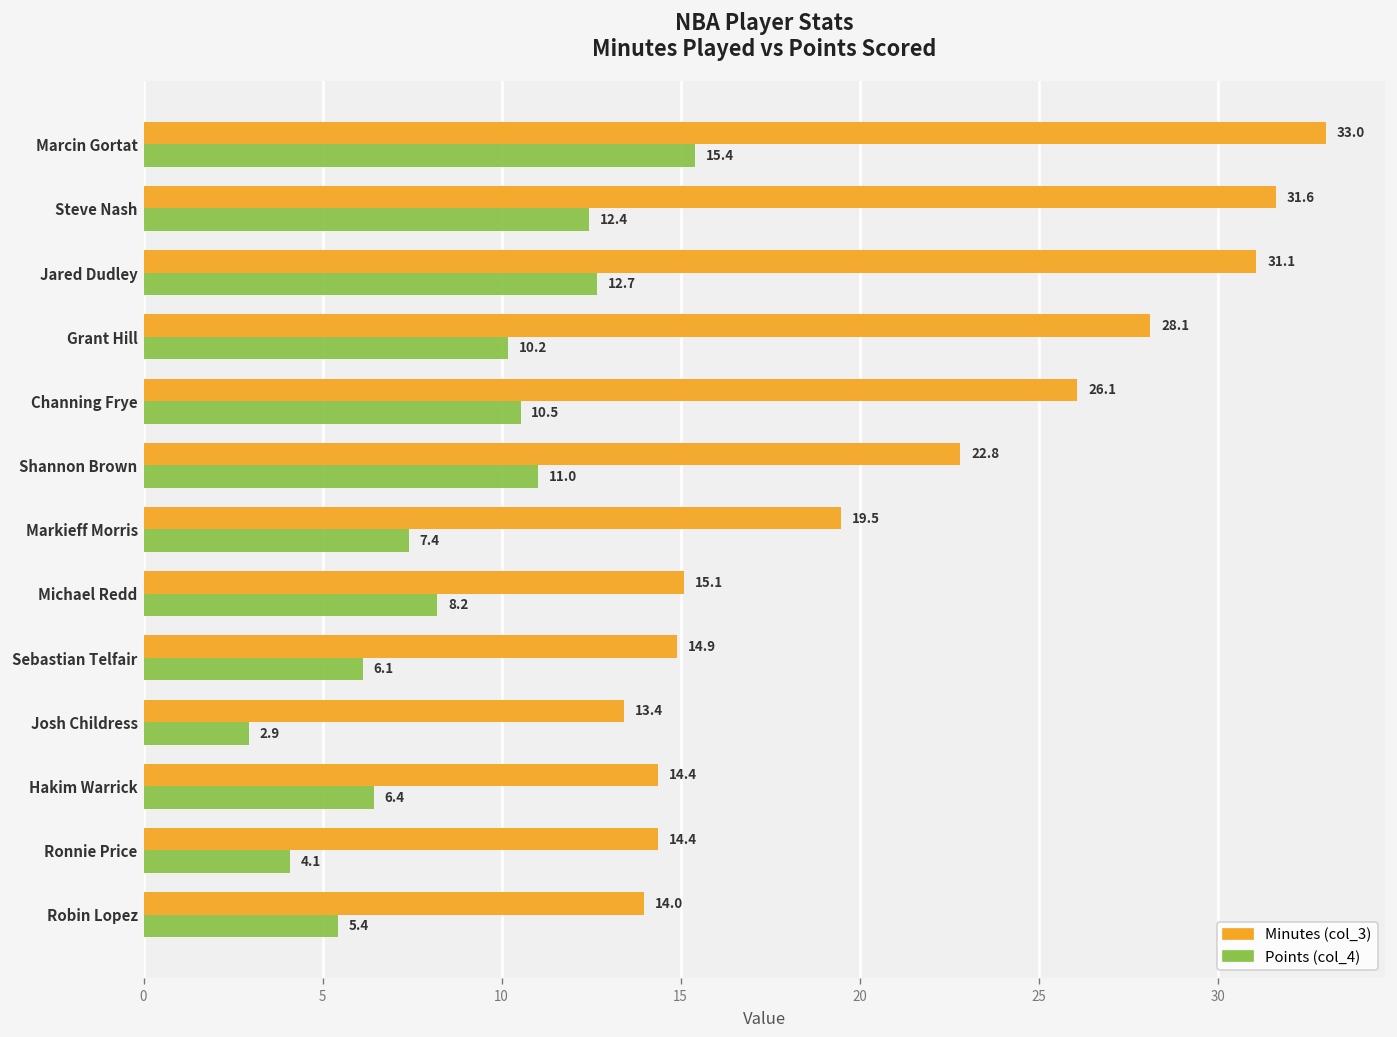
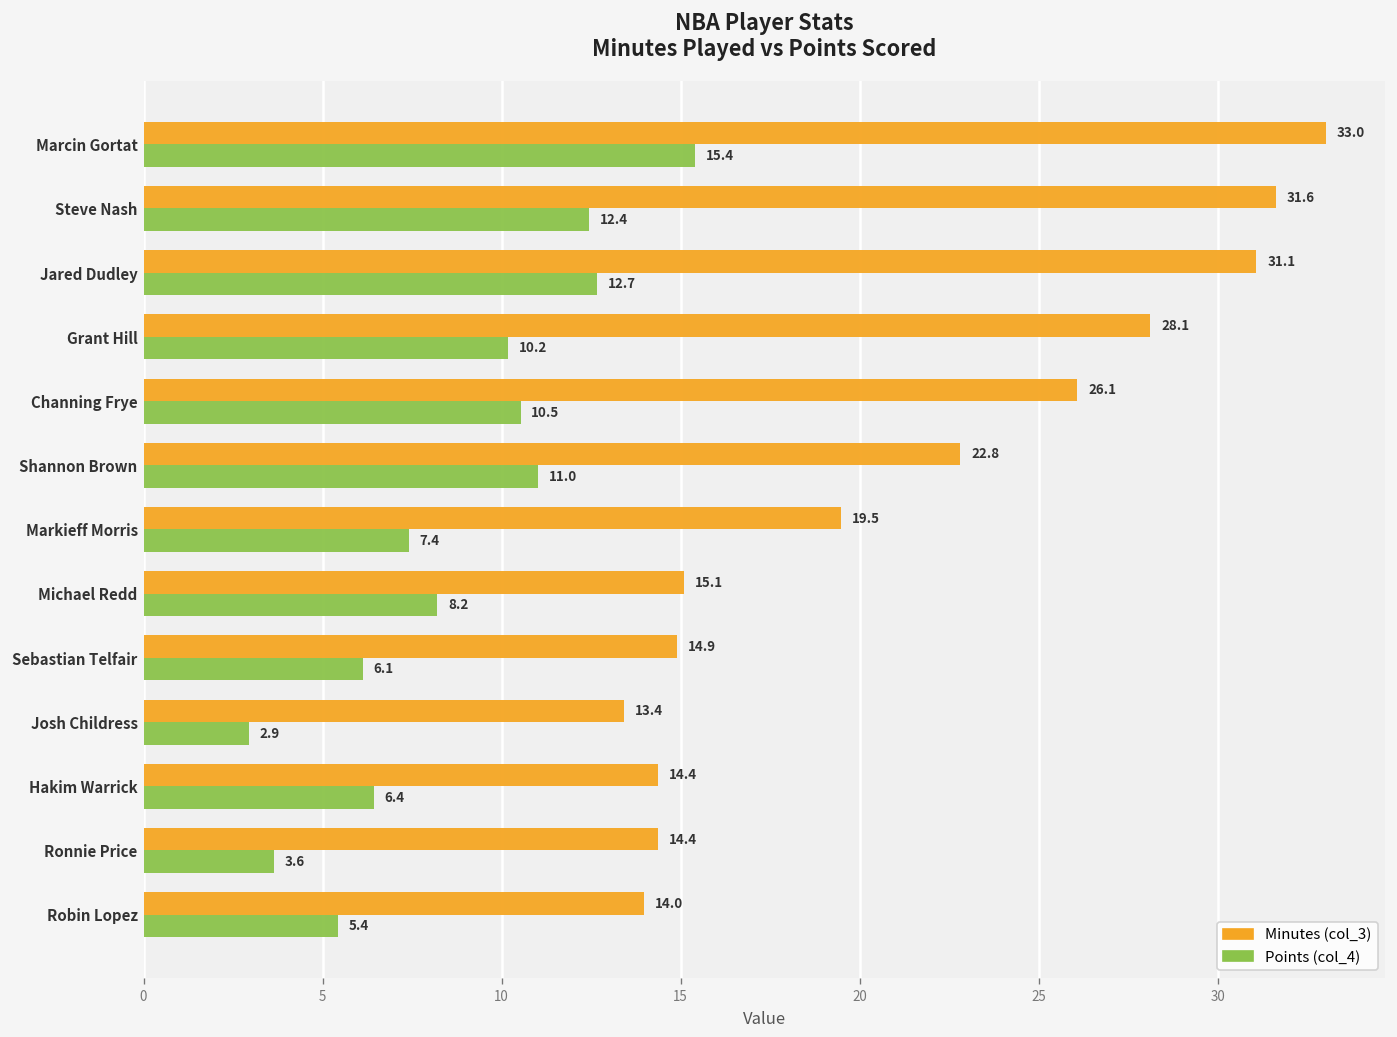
Points (col_4), Ronnie Price: 4.1 -> 3.6
